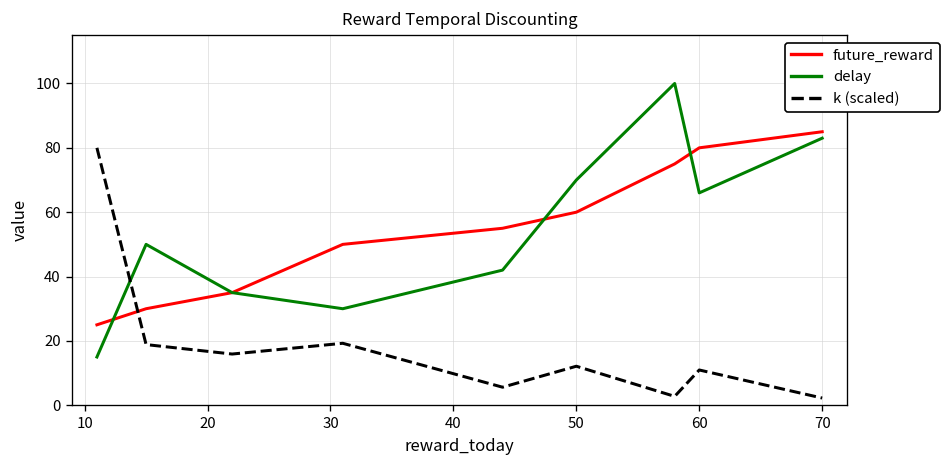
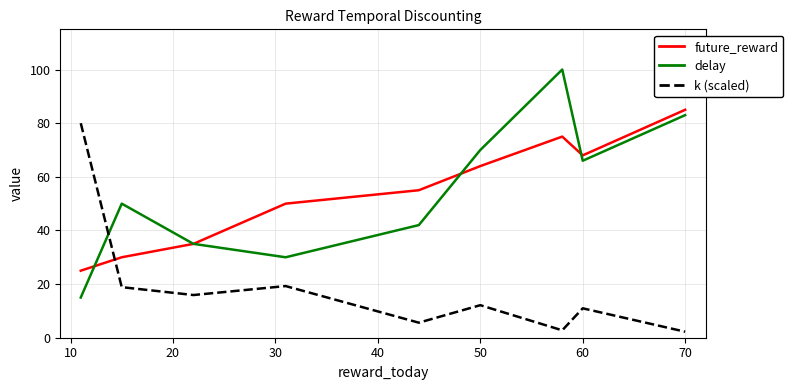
future_reward, 50: 60 -> 64
future_reward, 60: 80 -> 68
